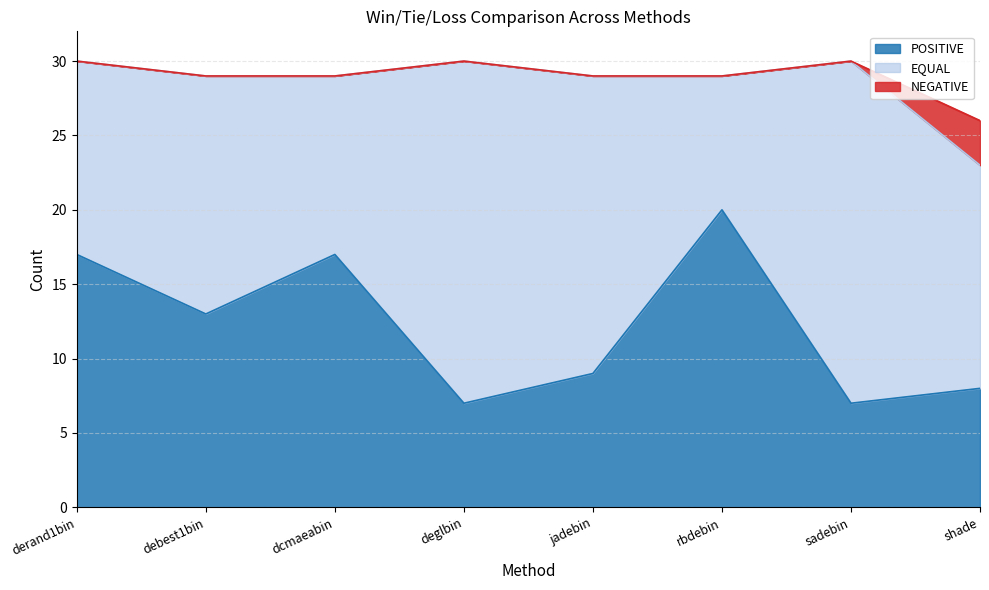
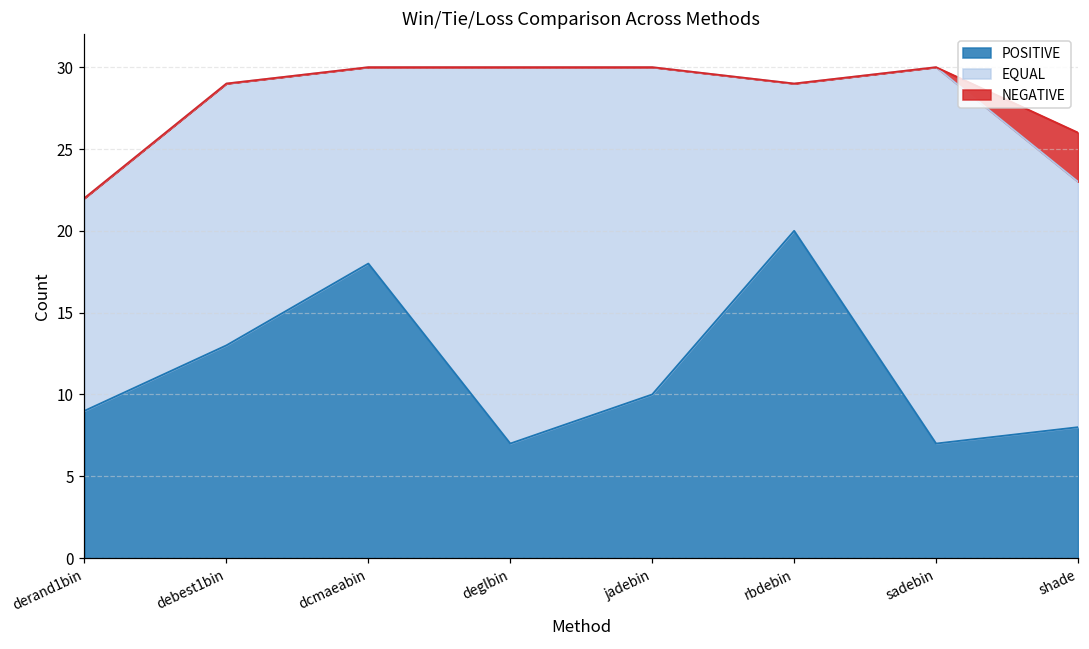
POSITIVE, derand1bin: 17 -> 9
POSITIVE, dcmaeabin: 17 -> 18
POSITIVE, jadebin: 9 -> 10
